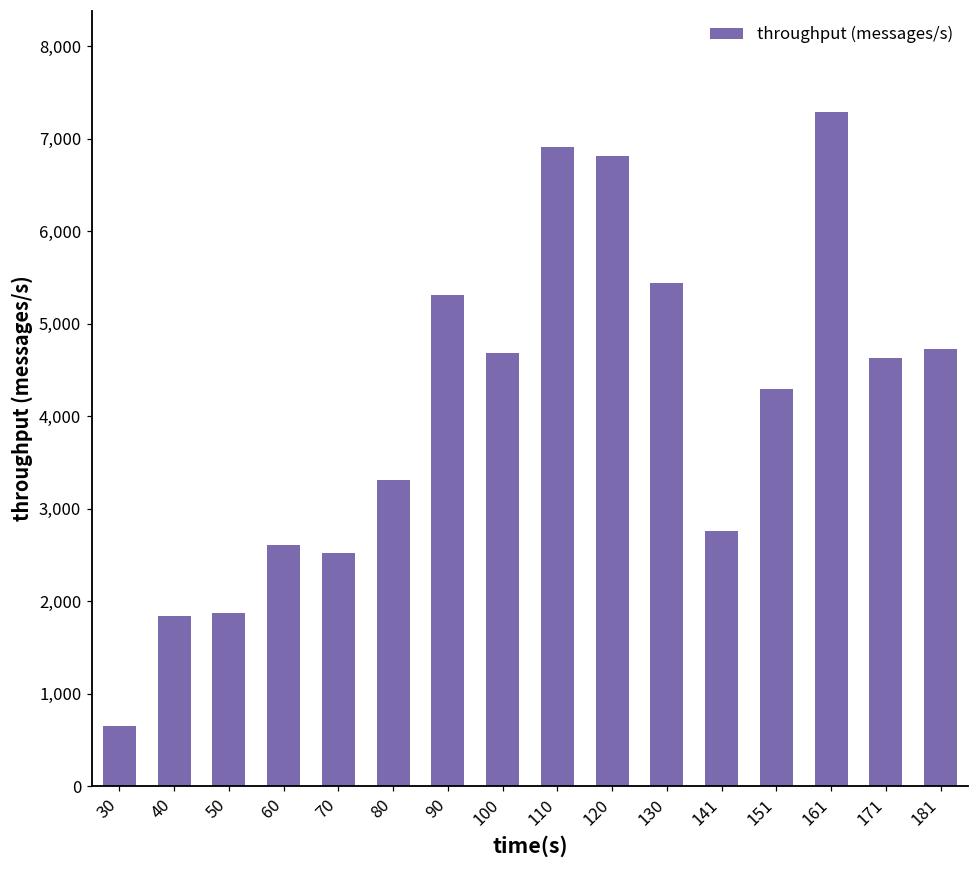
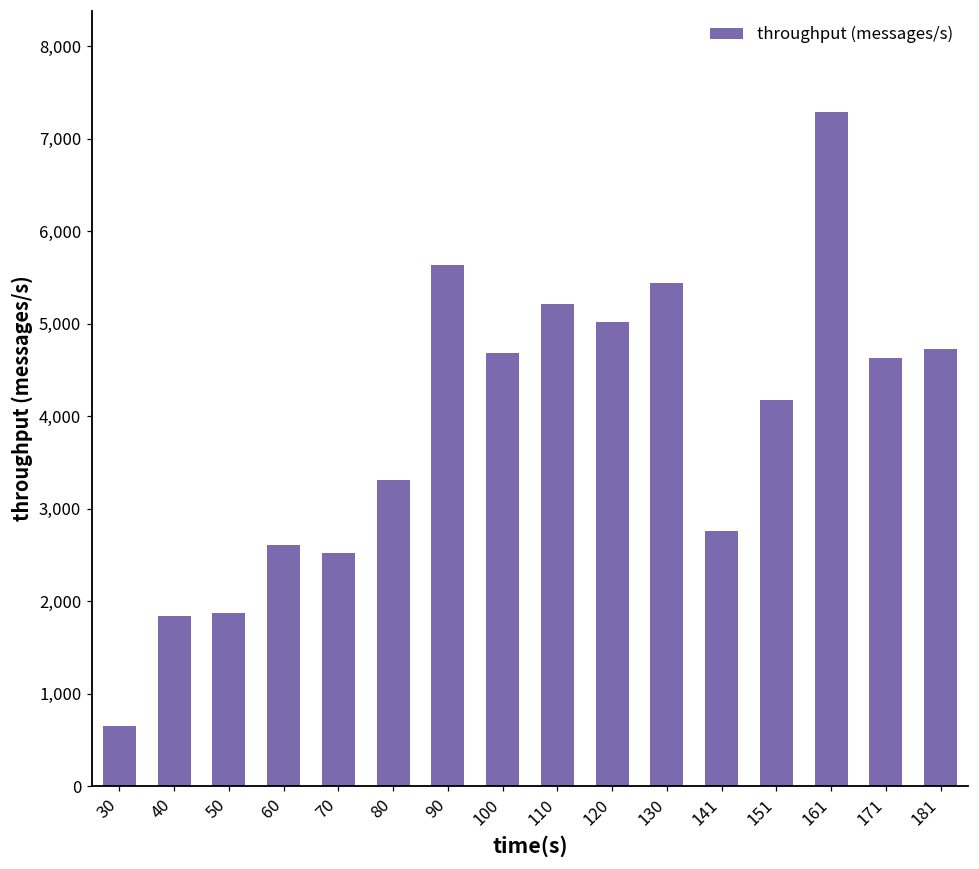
90: 5,300 -> 5,600
110: 6,900 -> 5,200
120: 6,800 -> 5,000
151: 4,300 -> 4,200
